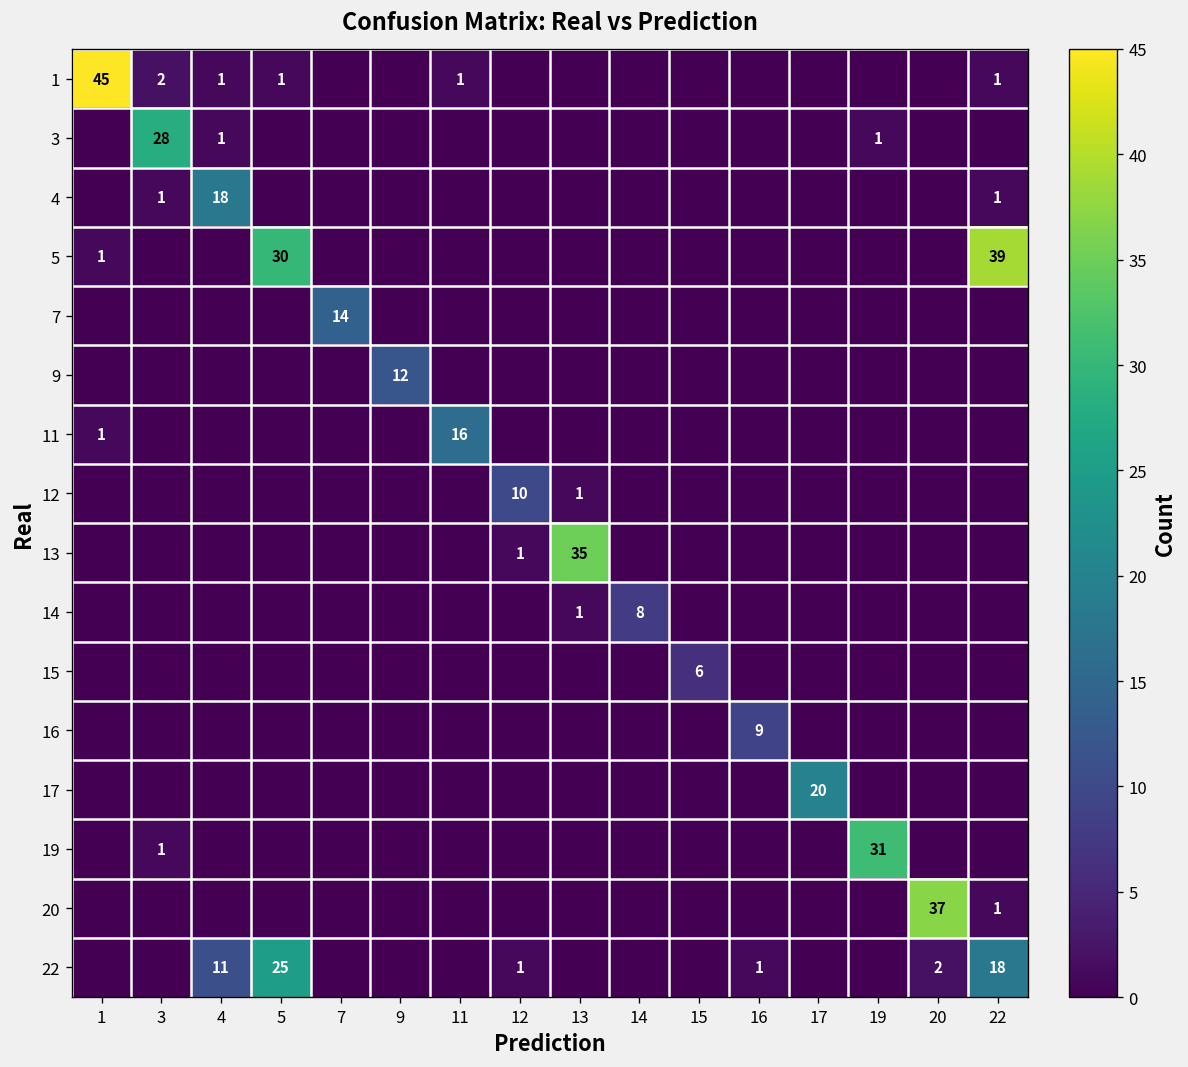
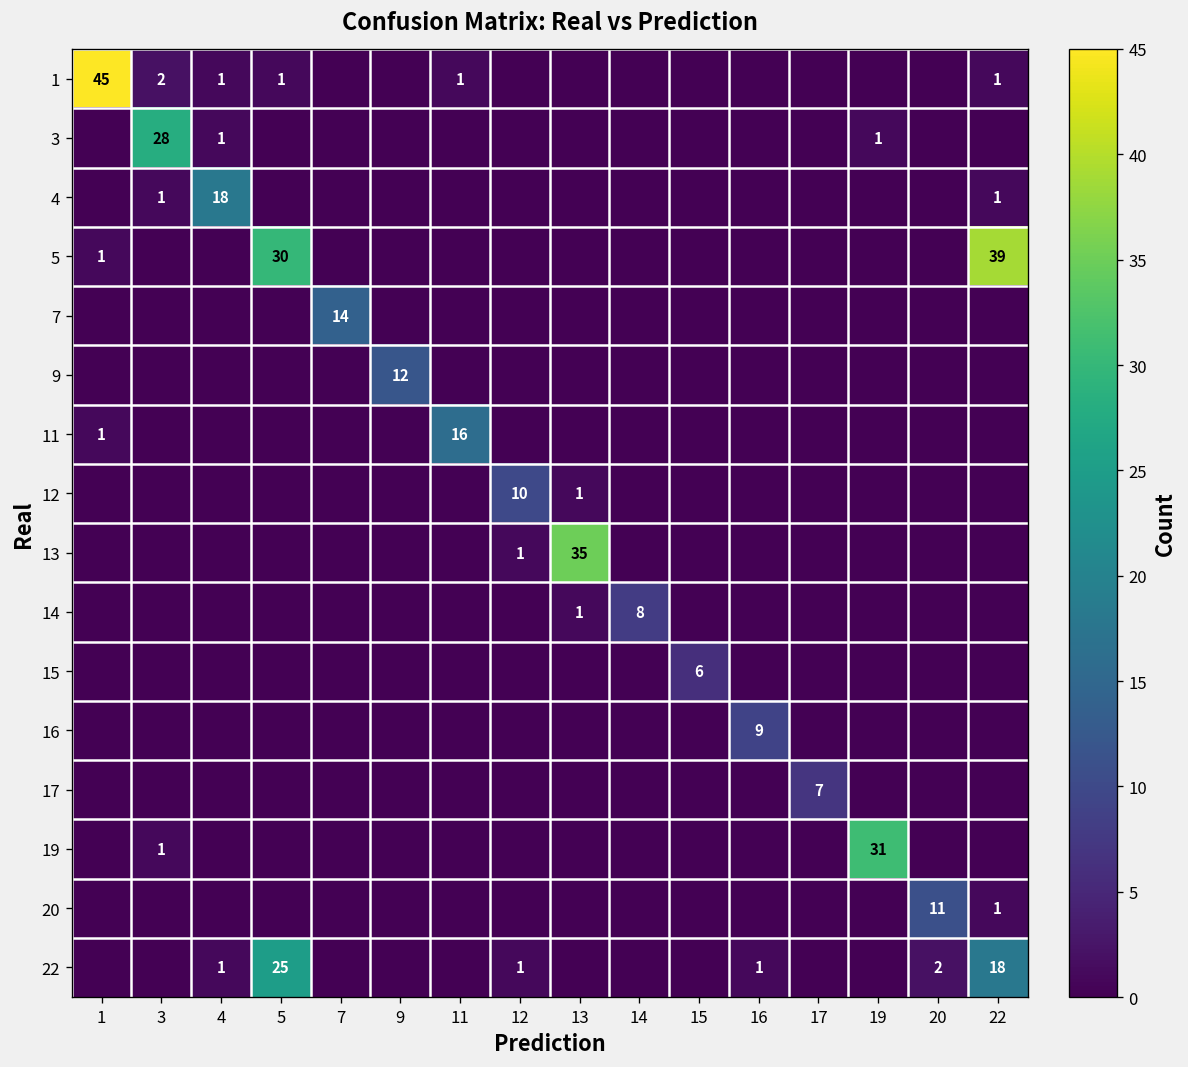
17, 17: 20 -> 7
20, 20: 37 -> 11
22, 4: 11 -> 1
